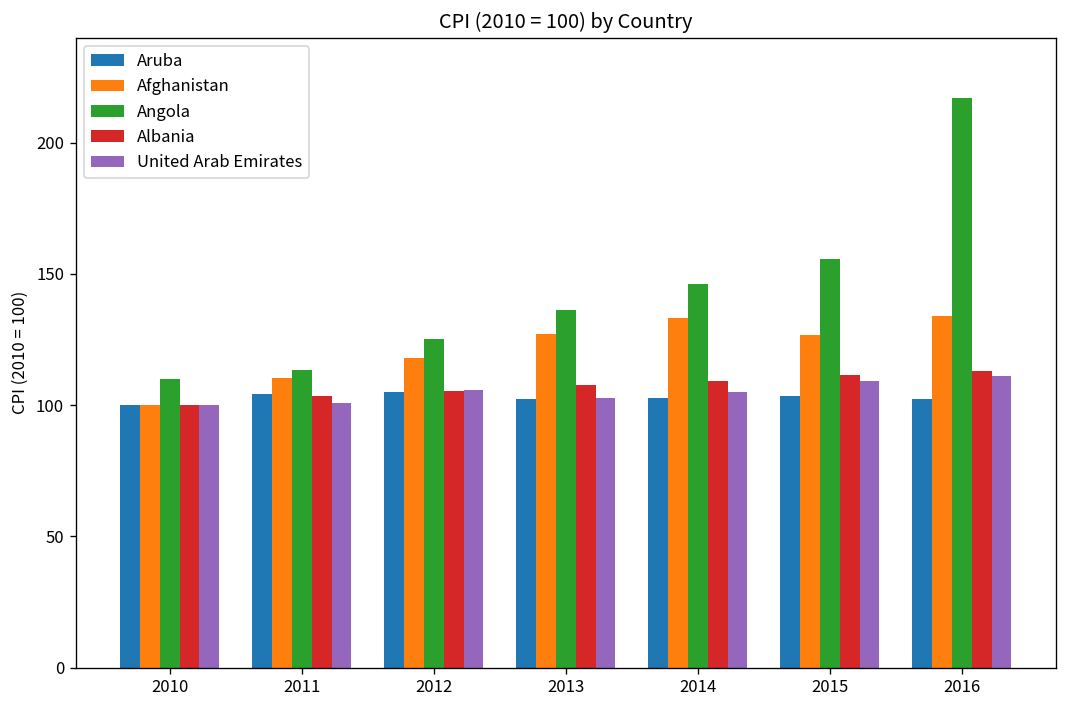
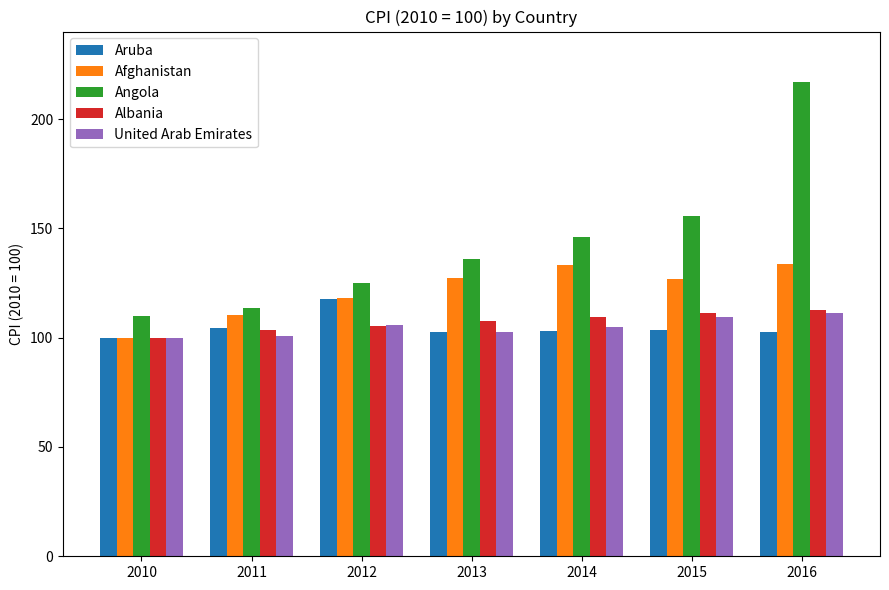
Aruba, 2012: 105 -> 118
